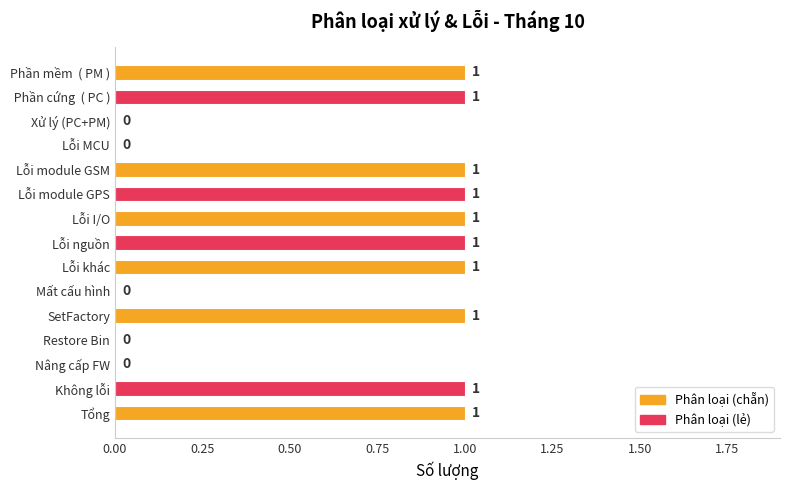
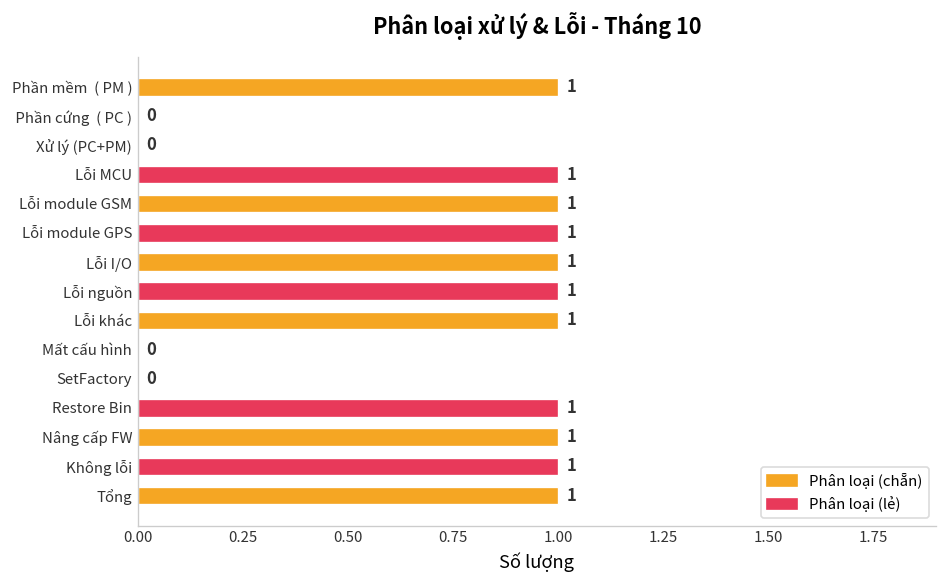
Phần cứng ( PC ): 1 -> 0
Lỗi MCU: 0 -> 1
SetFactory: 1 -> 0
Restore Bin: 0 -> 1
Nâng cấp FW: 0 -> 1
